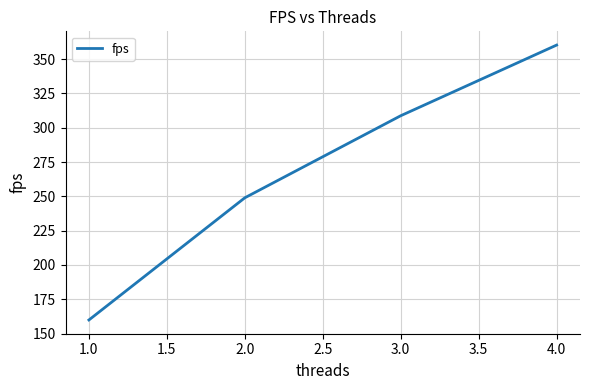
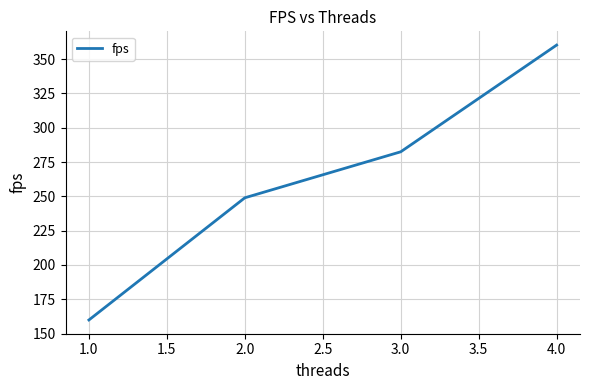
3.0: 309 -> 282
